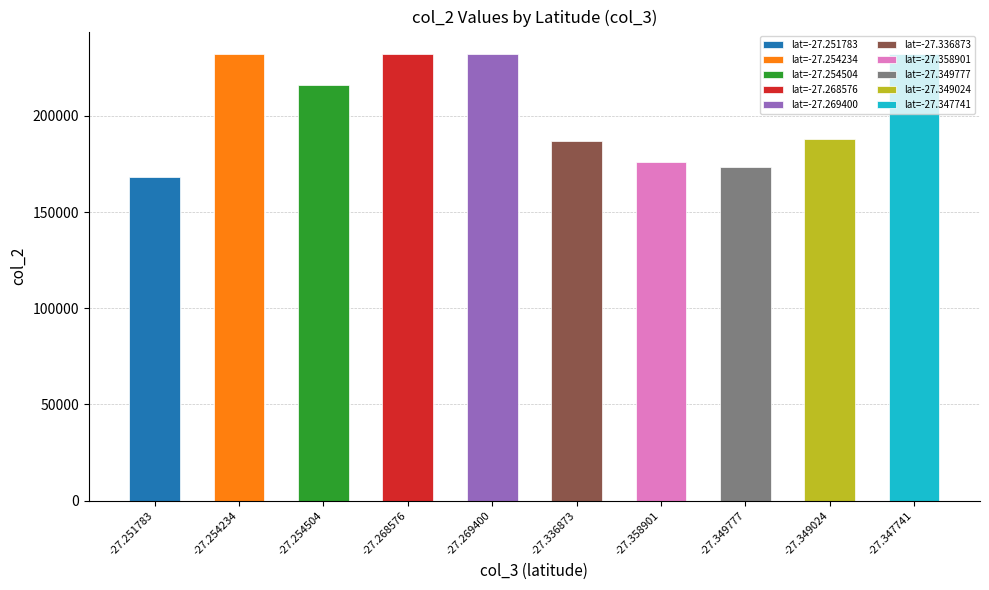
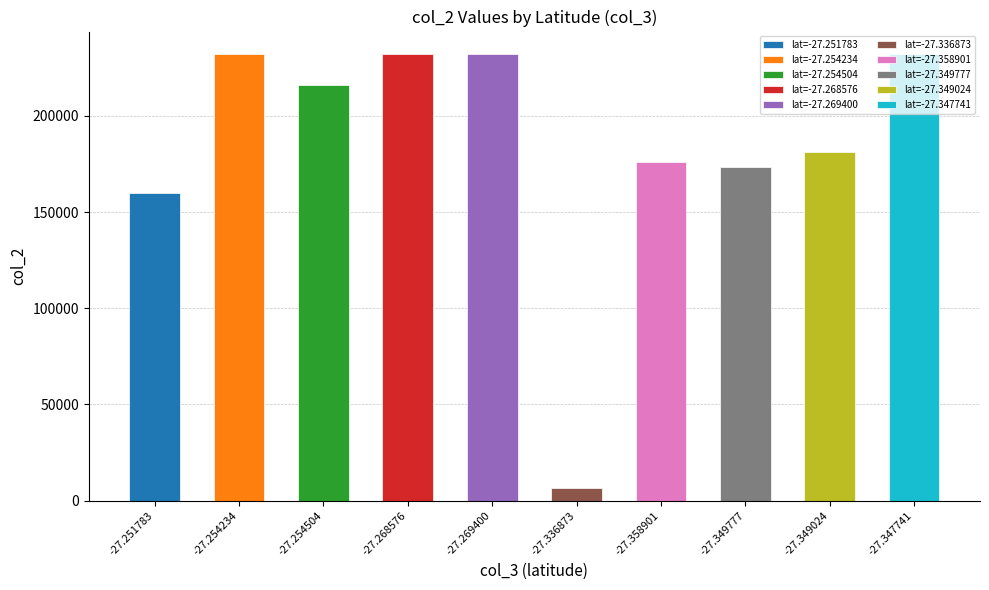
-27.251783: 168000 -> 160000
-27.336873: 187000 -> 7000
-27.349024: 188000 -> 181000
